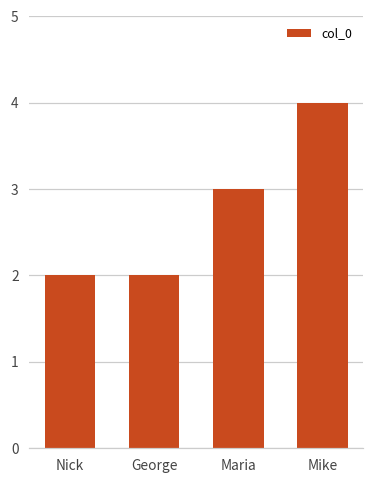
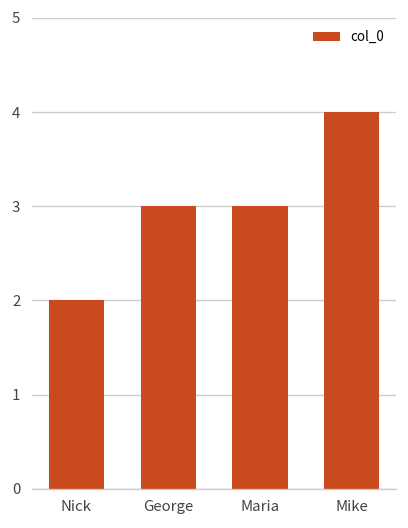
George: 2 -> 3
